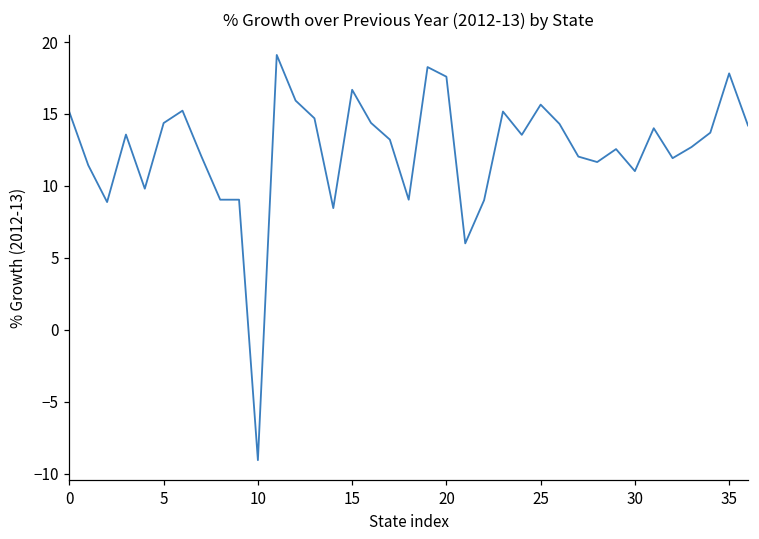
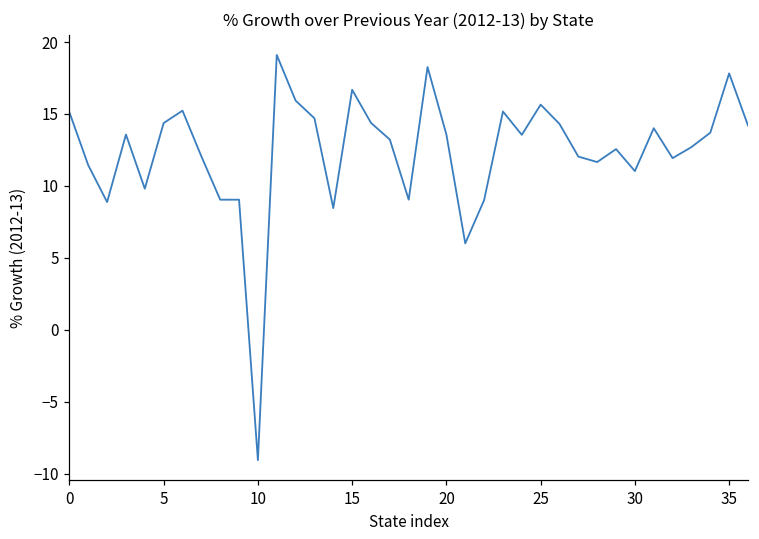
20: 17.6 -> 13.6
